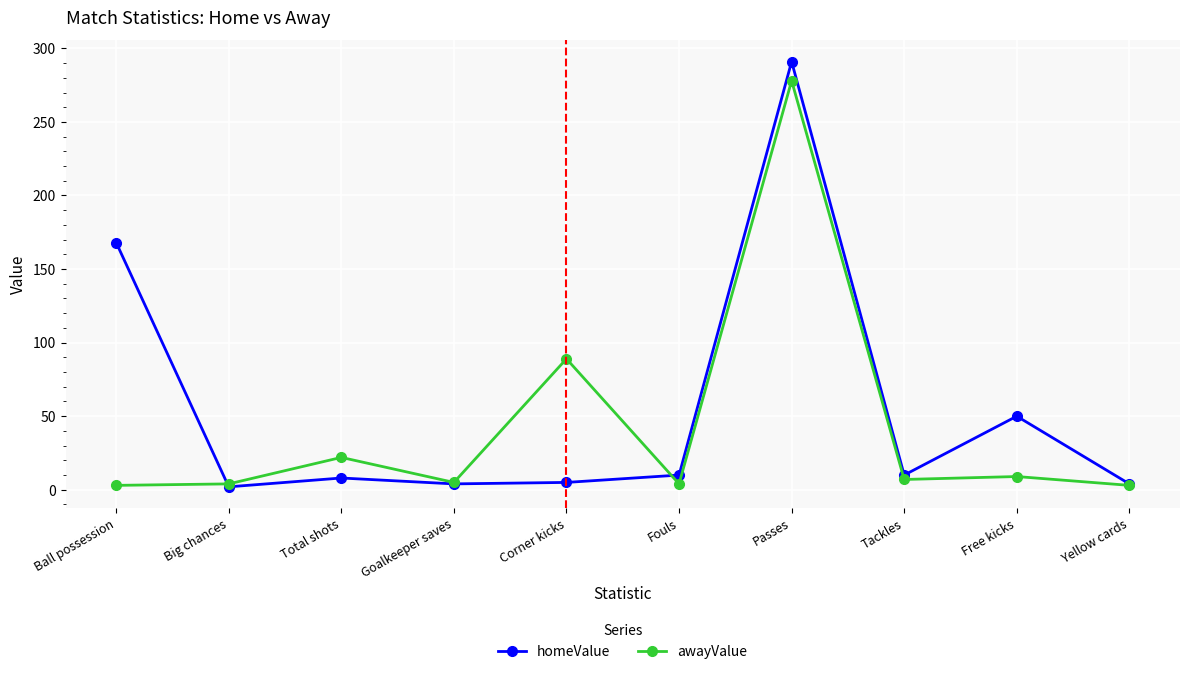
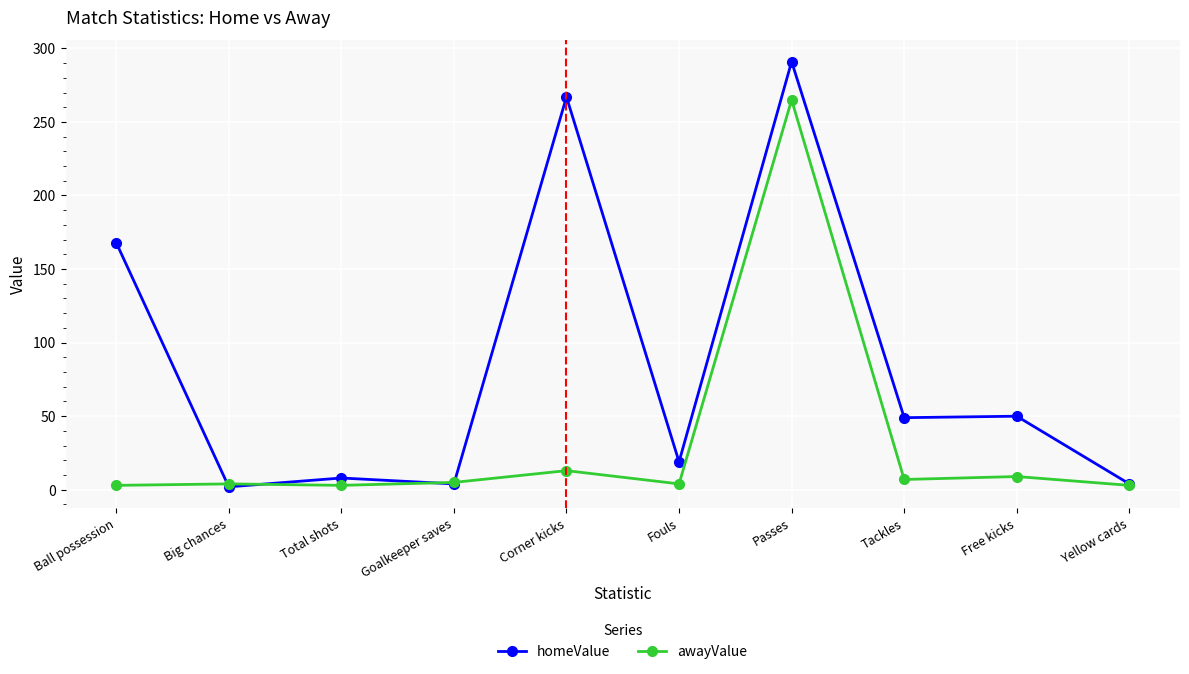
awayValue, Total shots: 22 -> 3
homeValue, Corner kicks: 5 -> 267
awayValue, Corner kicks: 89 -> 13
homeValue, Fouls: 10 -> 19
awayValue, Passes: 278 -> 265
homeValue, Tackles: 10 -> 49
